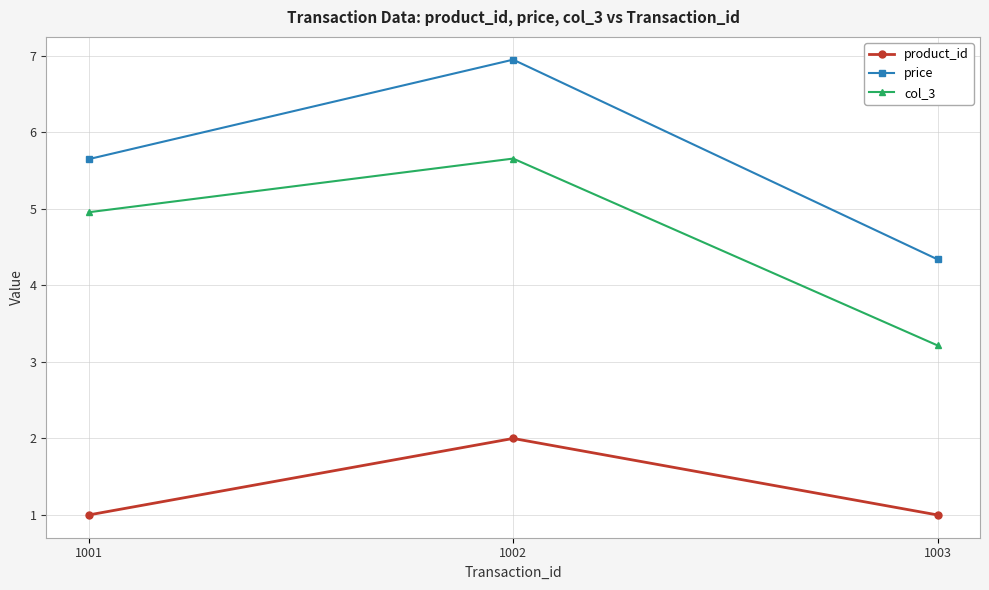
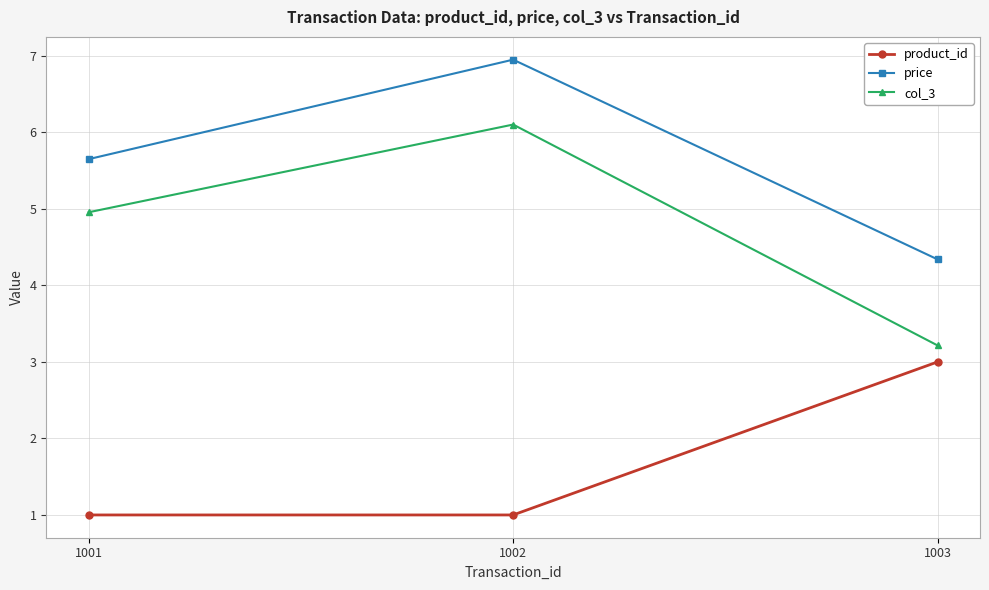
product_id, 1002: 2 -> 1
col_3, 1002: 5.7 -> 6.1
product_id, 1003: 1 -> 3
